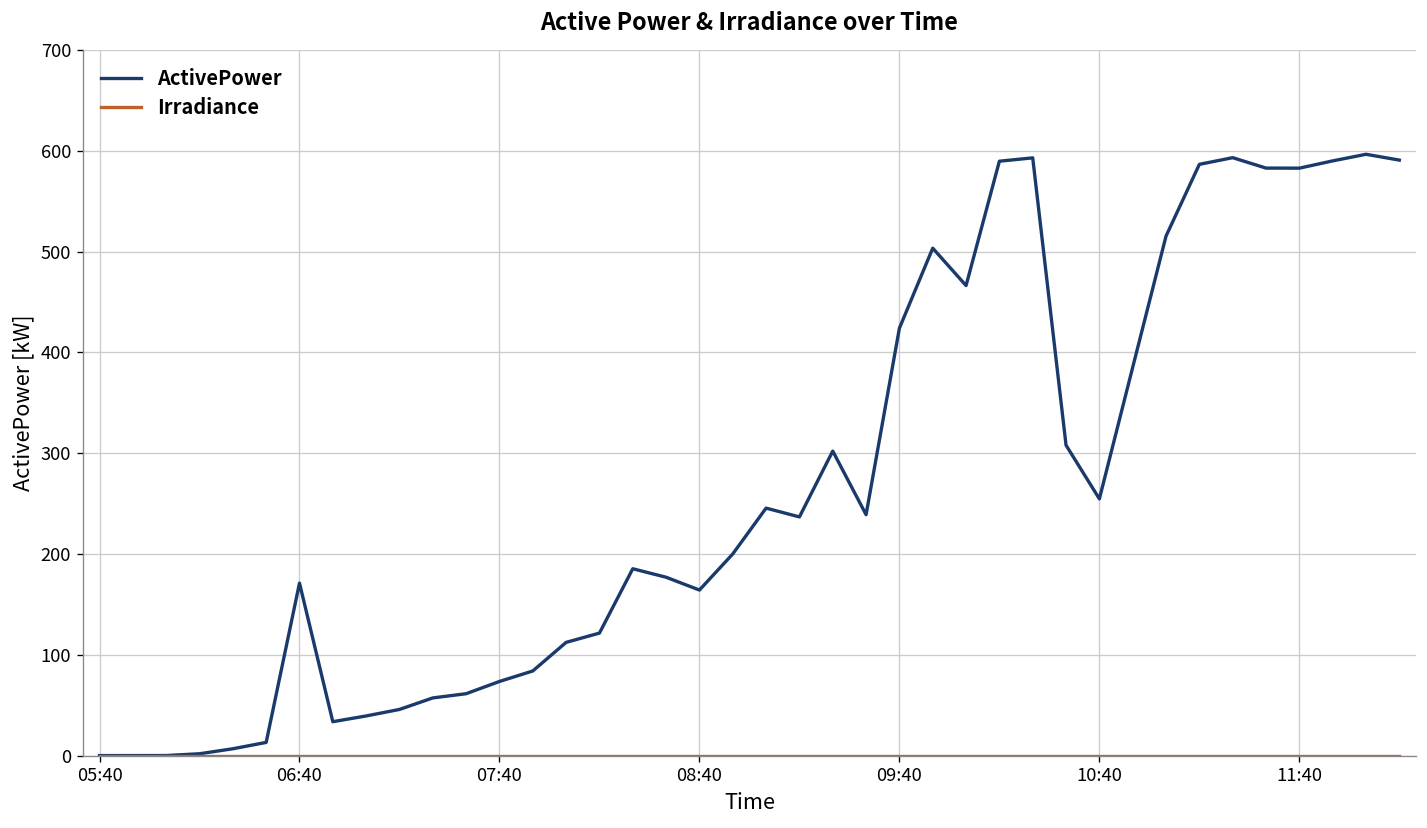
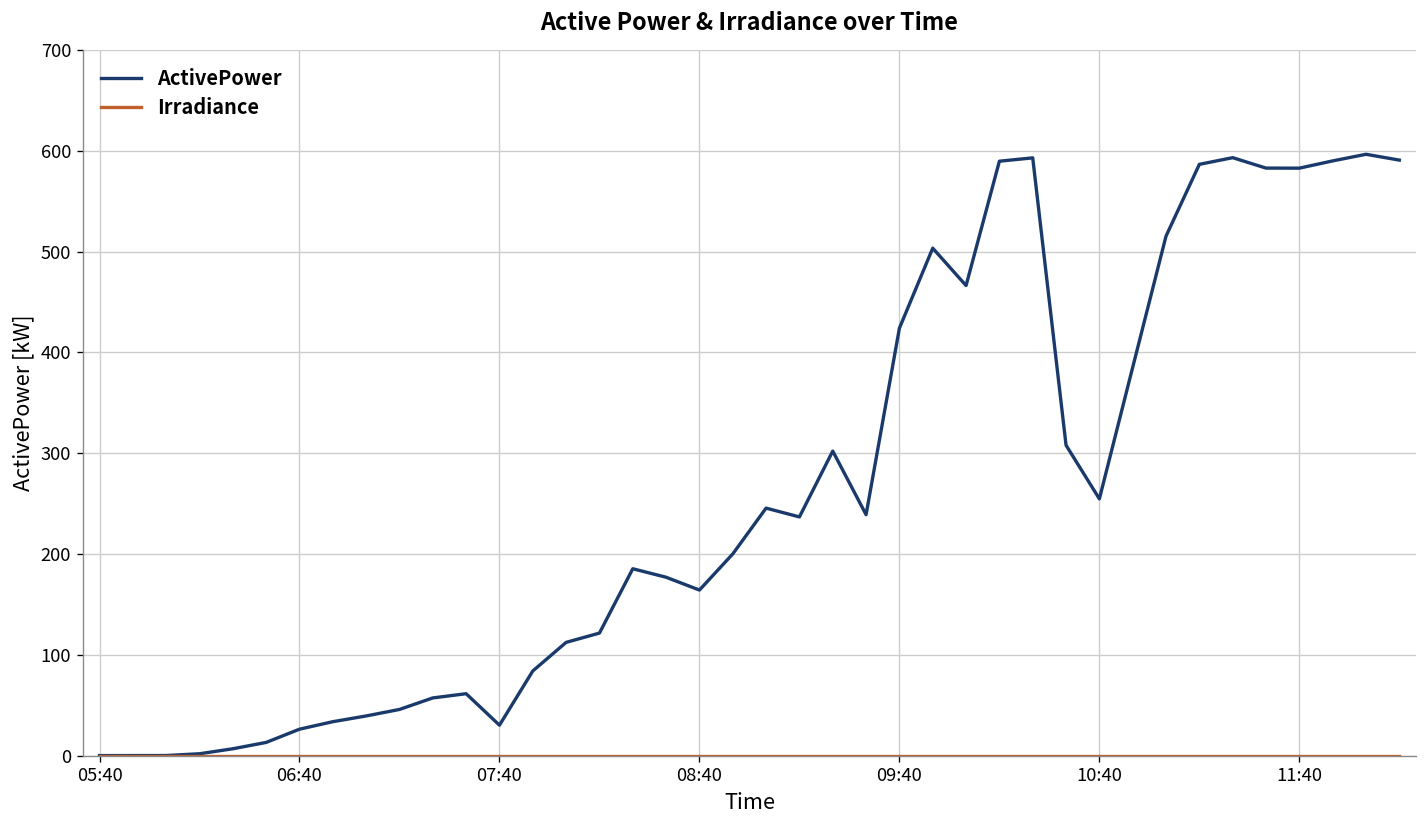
ActivePower, 06:40: 170 -> 30
ActivePower, 07:40: 70 -> 30
